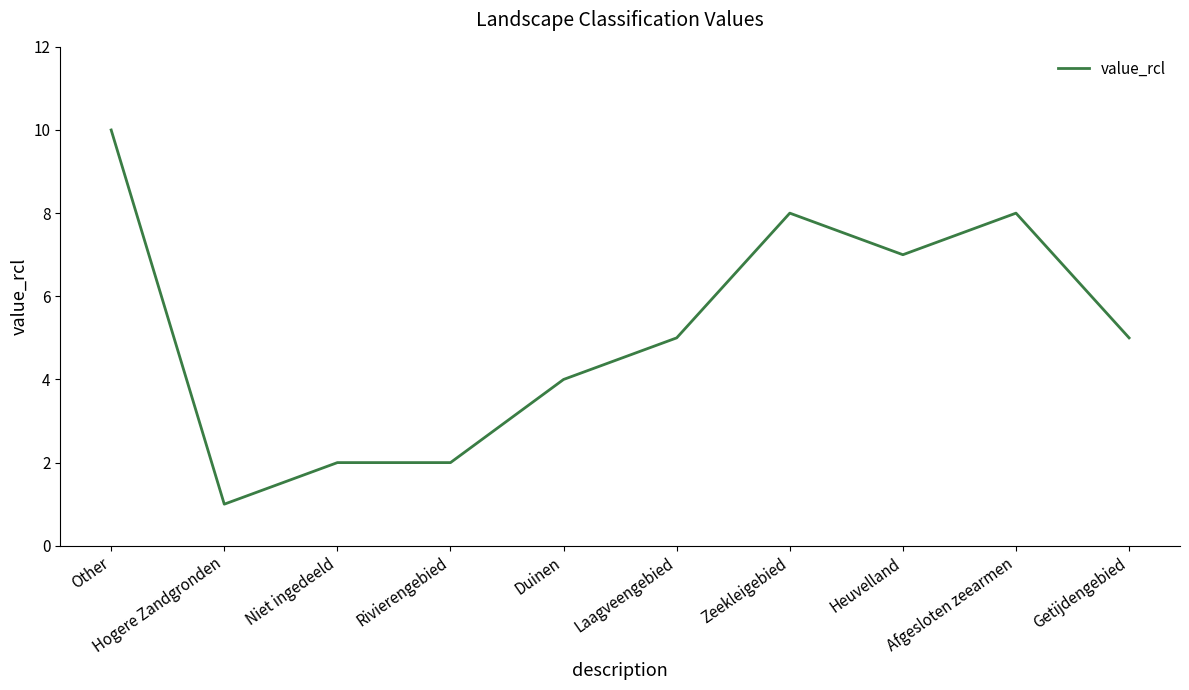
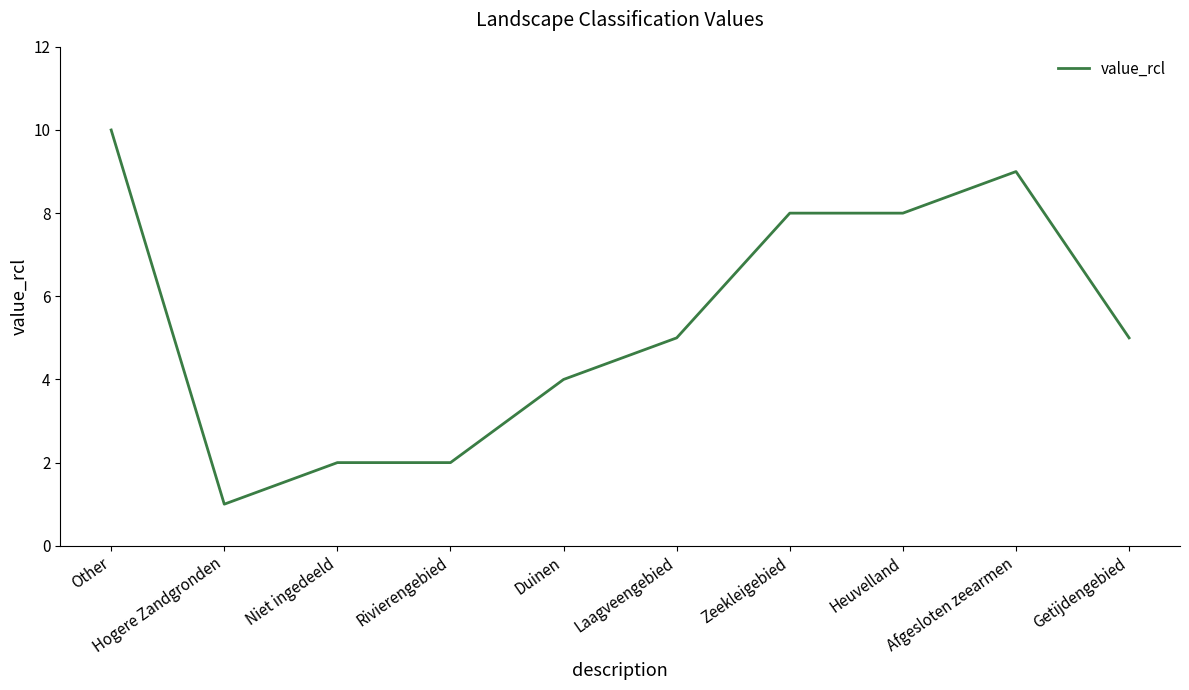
Heuvelland: 7 -> 8
Afgesloten zeearmen: 8 -> 9
